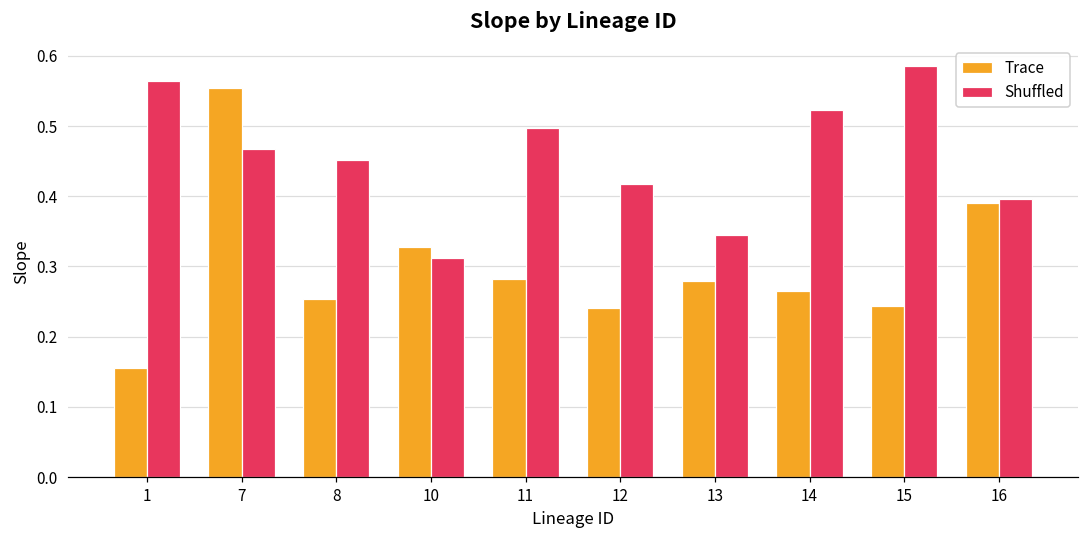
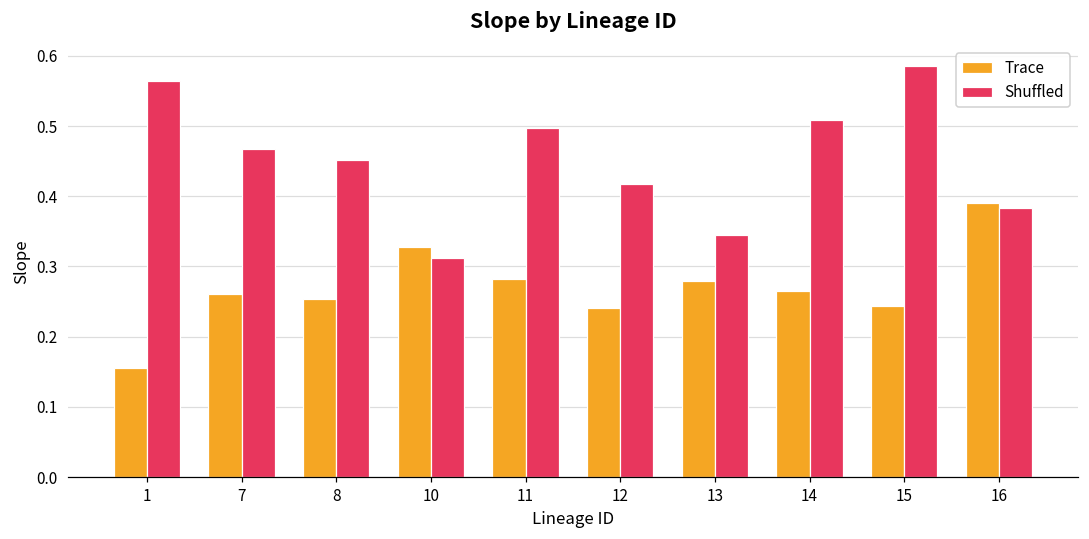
Trace, 7: 0.55 -> 0.26
Shuffled, 14: 0.52 -> 0.51
Shuffled, 16: 0.40 -> 0.38
